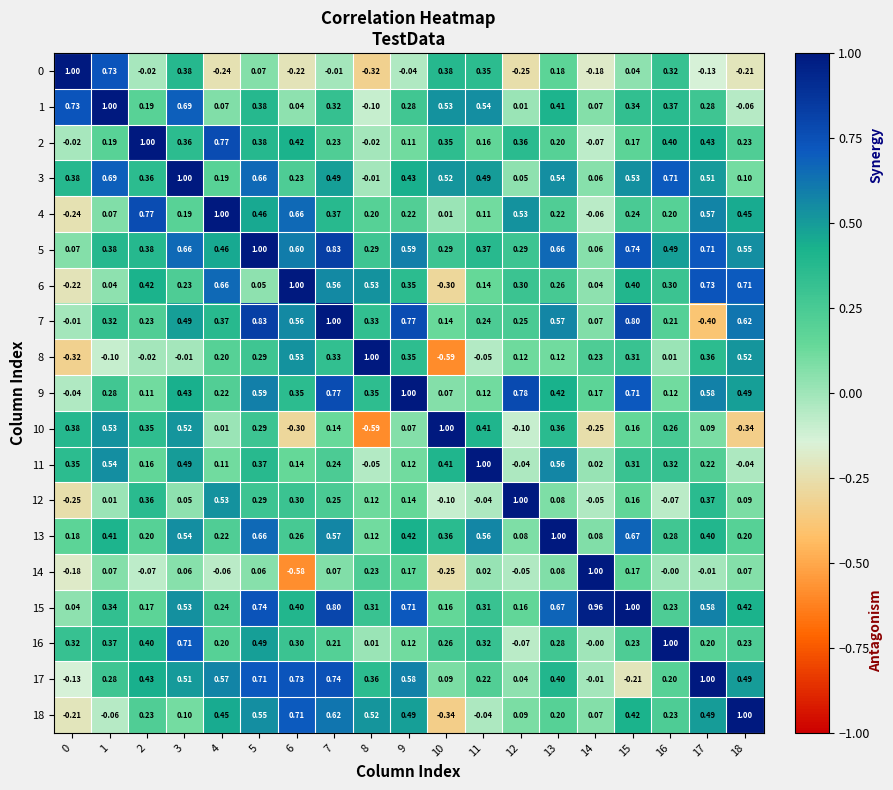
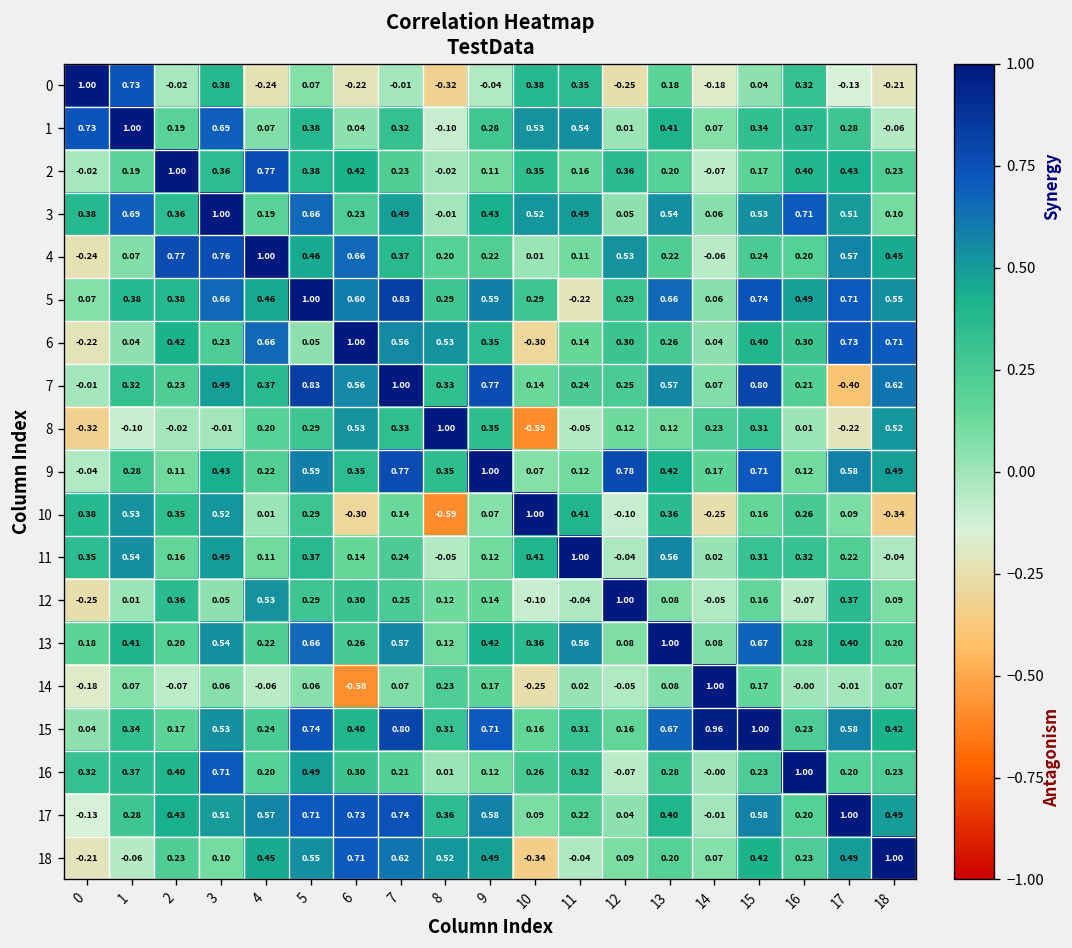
4, 3: 0.19 -> 0.76
5, 11: 0.37 -> -0.22
8, 17: 0.36 -> -0.22
17, 15: -0.21 -> 0.58
